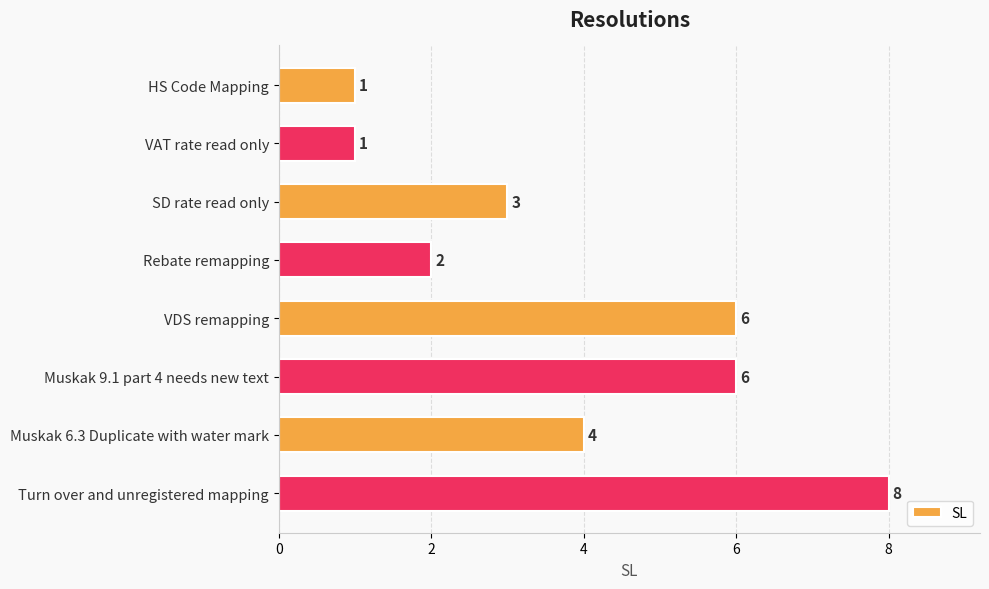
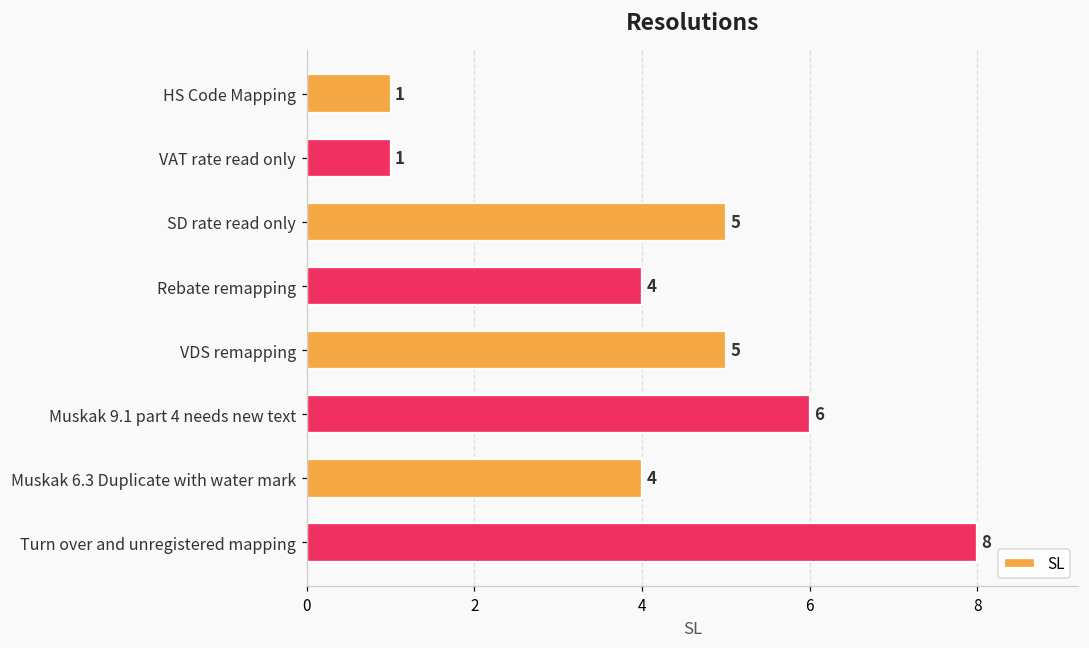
SD rate read only: 3 -> 5
Rebate remapping: 2 -> 4
VDS remapping: 6 -> 5
